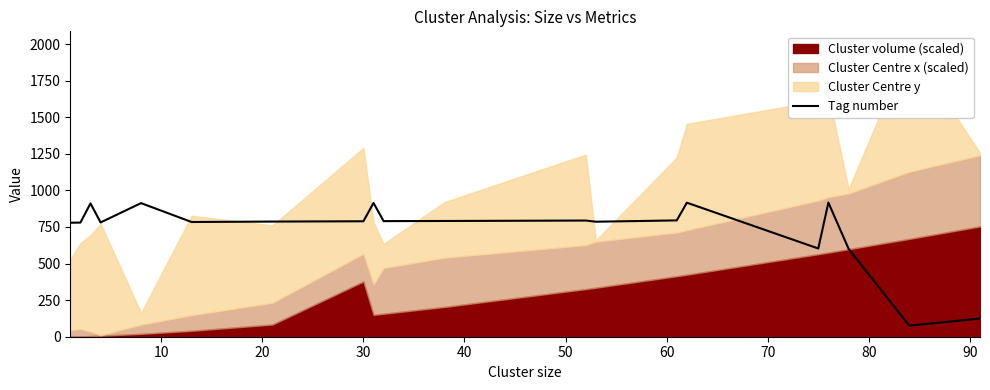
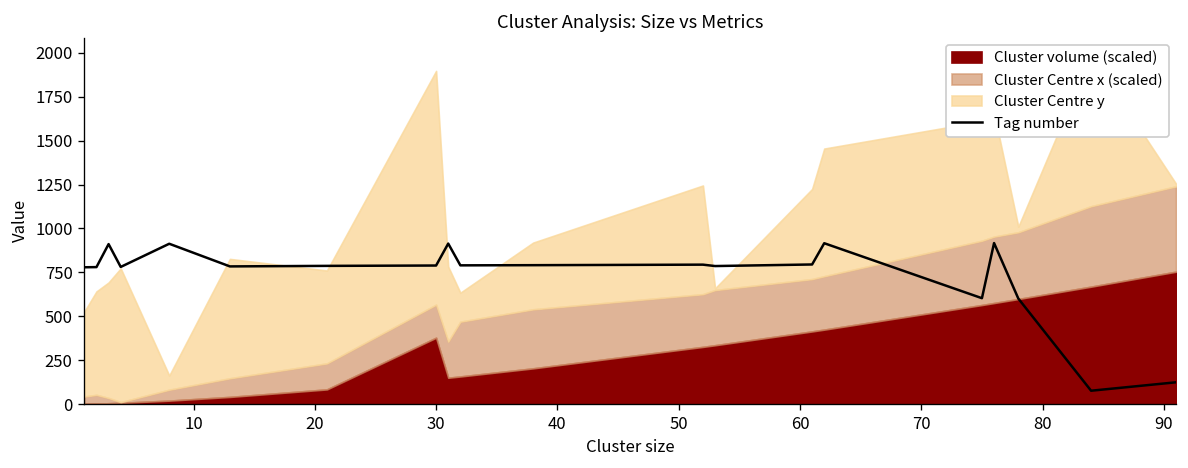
Cluster Centre y, 30: 720 -> 1330
